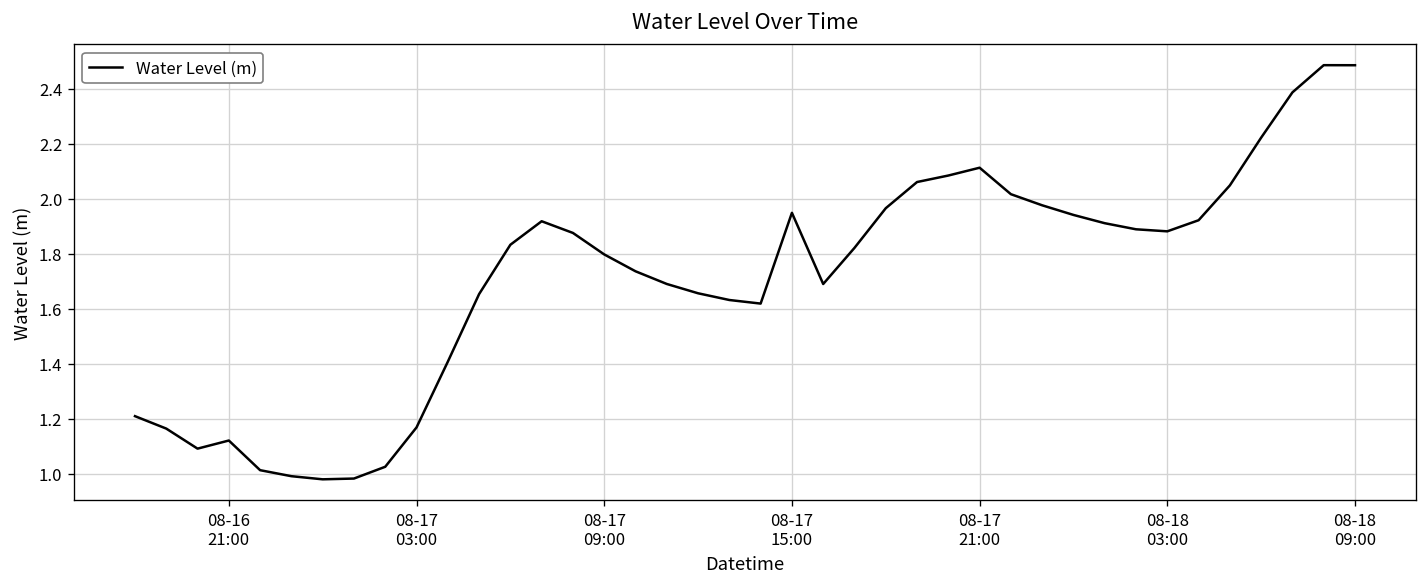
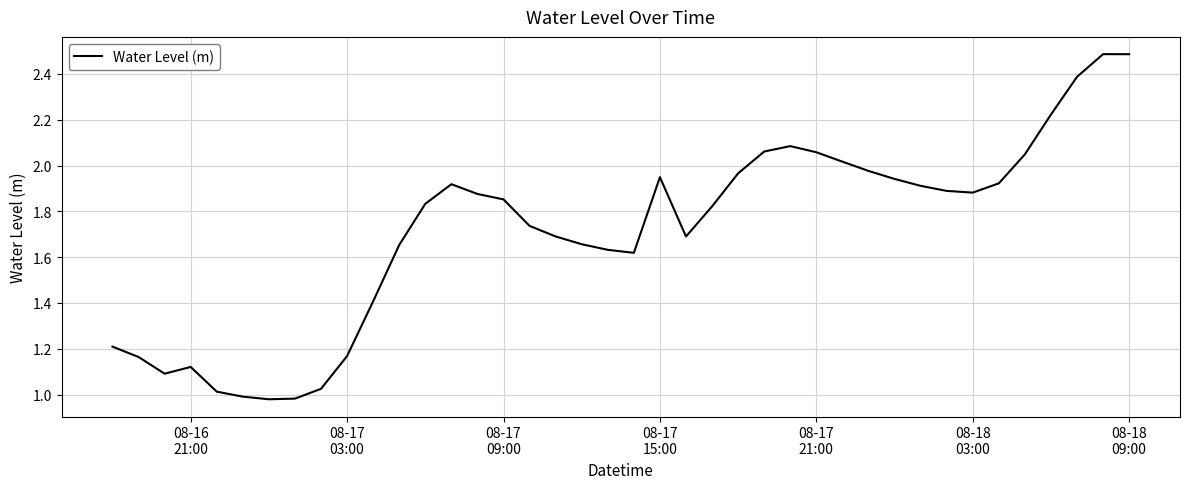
08-17 09:00: 1.80 -> 1.85
08-17 21:00: 2.11 -> 2.06
